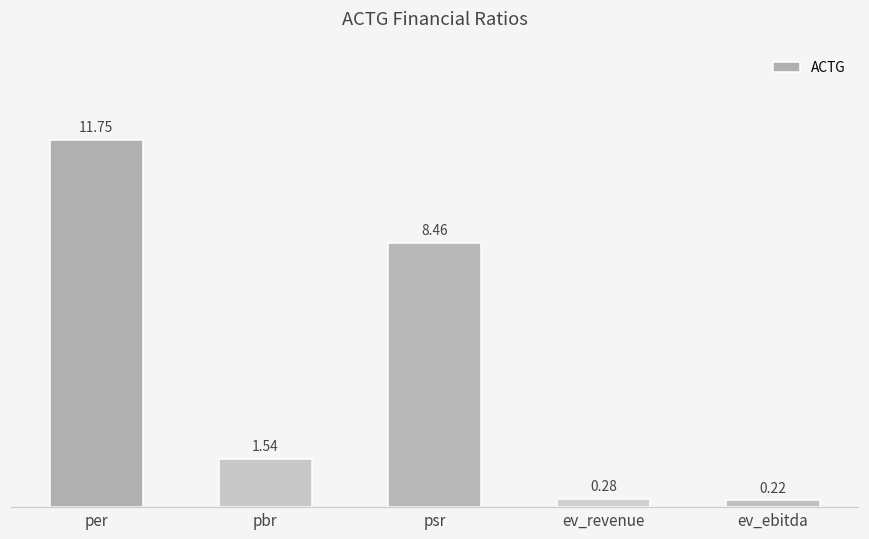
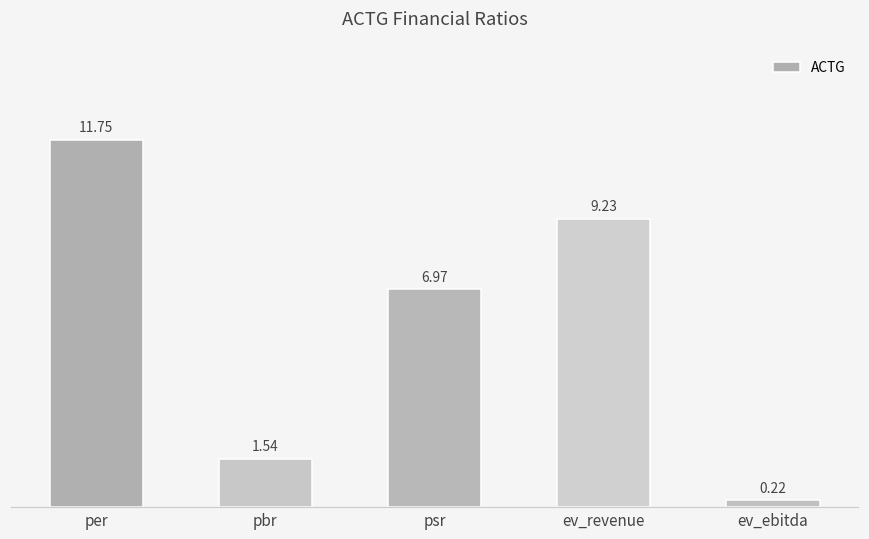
psr: 8.46 -> 6.97
ev_revenue: 0.28 -> 9.23
